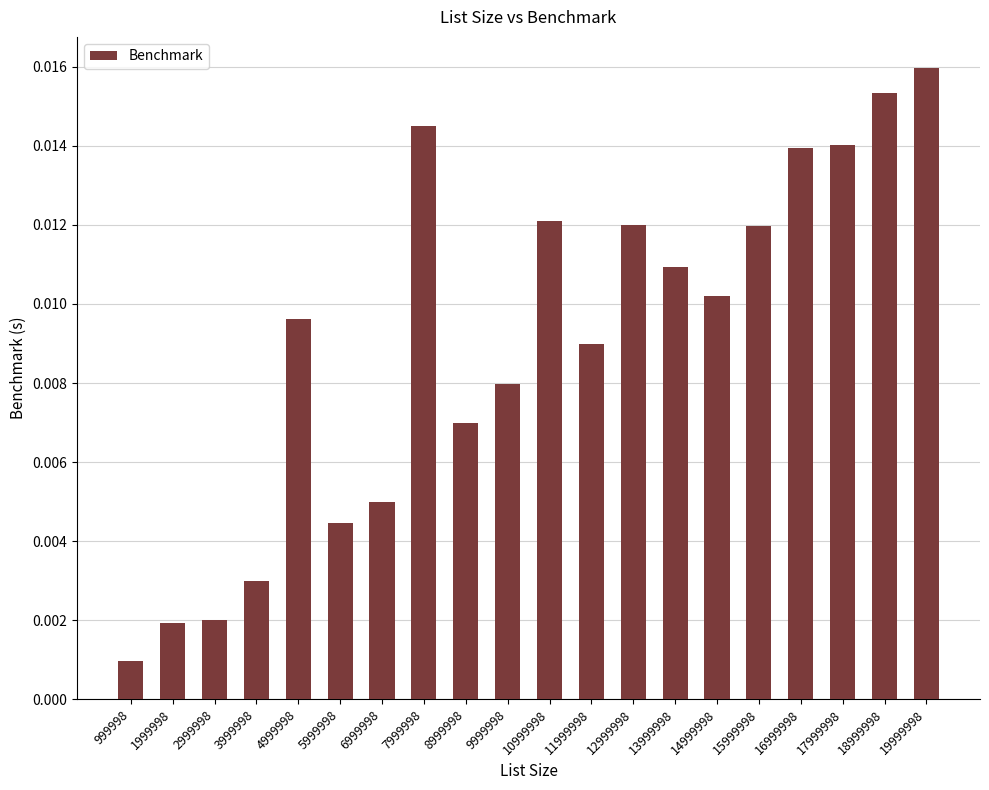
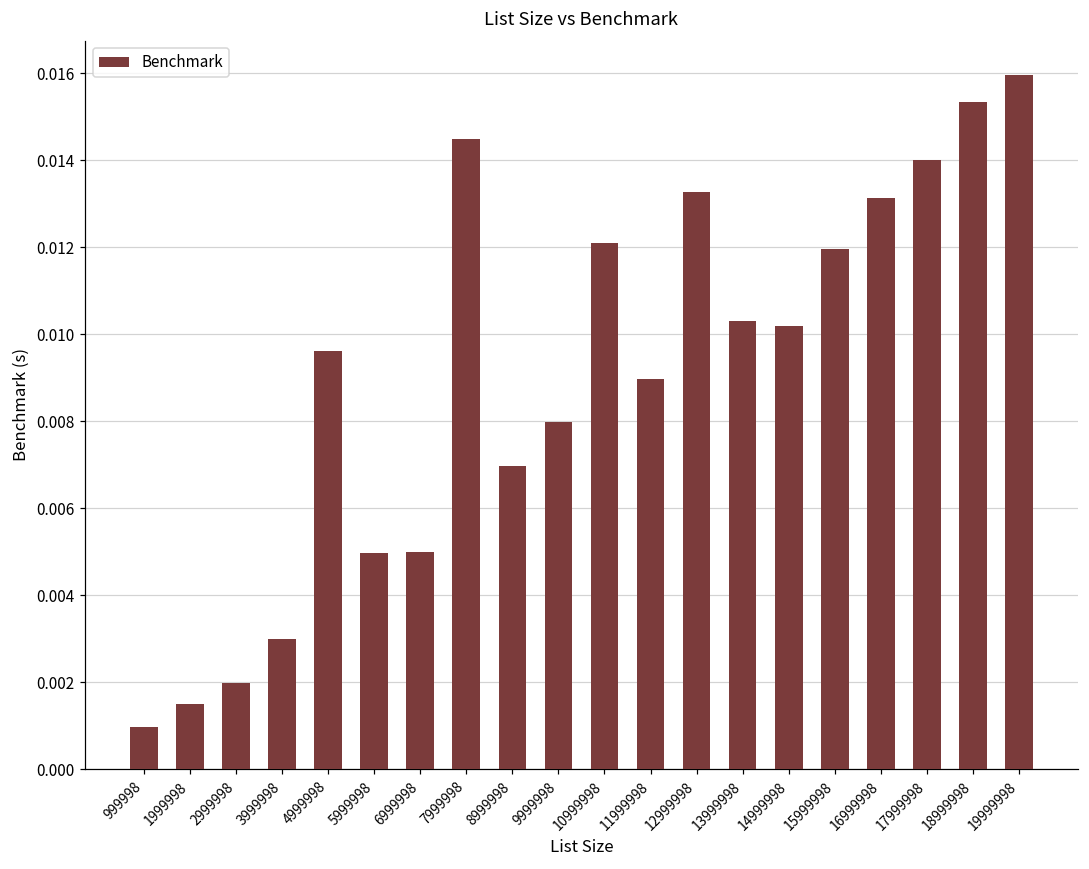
1999998: 0.0019 -> 0.0015
5999998: 0.0045 -> 0.0050
12999998: 0.0120 -> 0.0133
13999998: 0.0109 -> 0.0103
16999998: 0.0140 -> 0.0131
